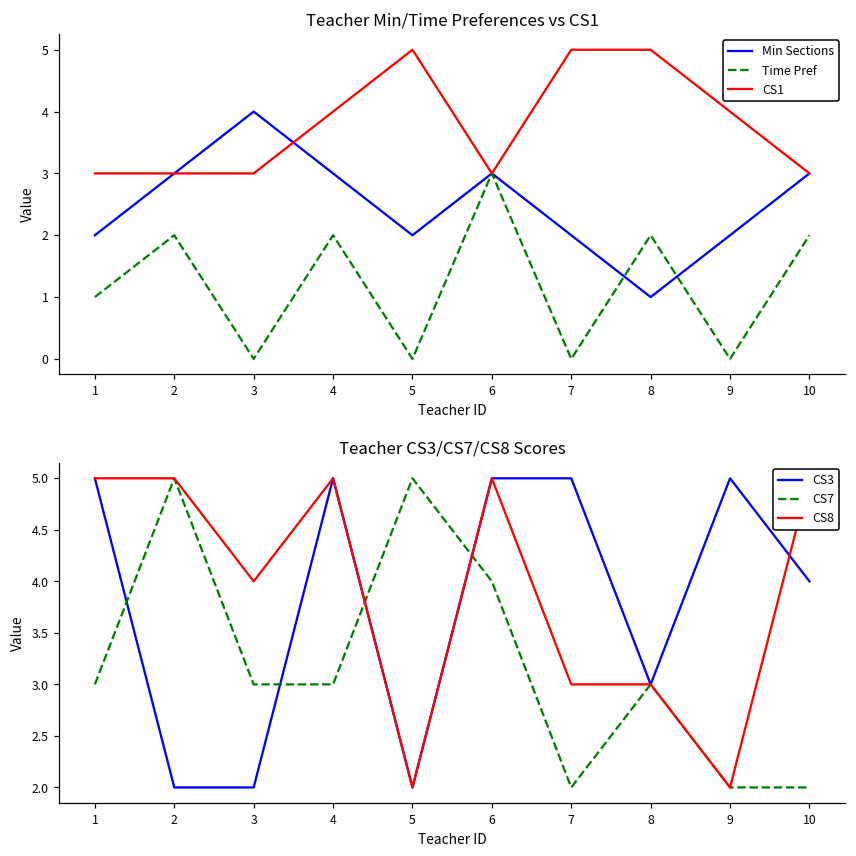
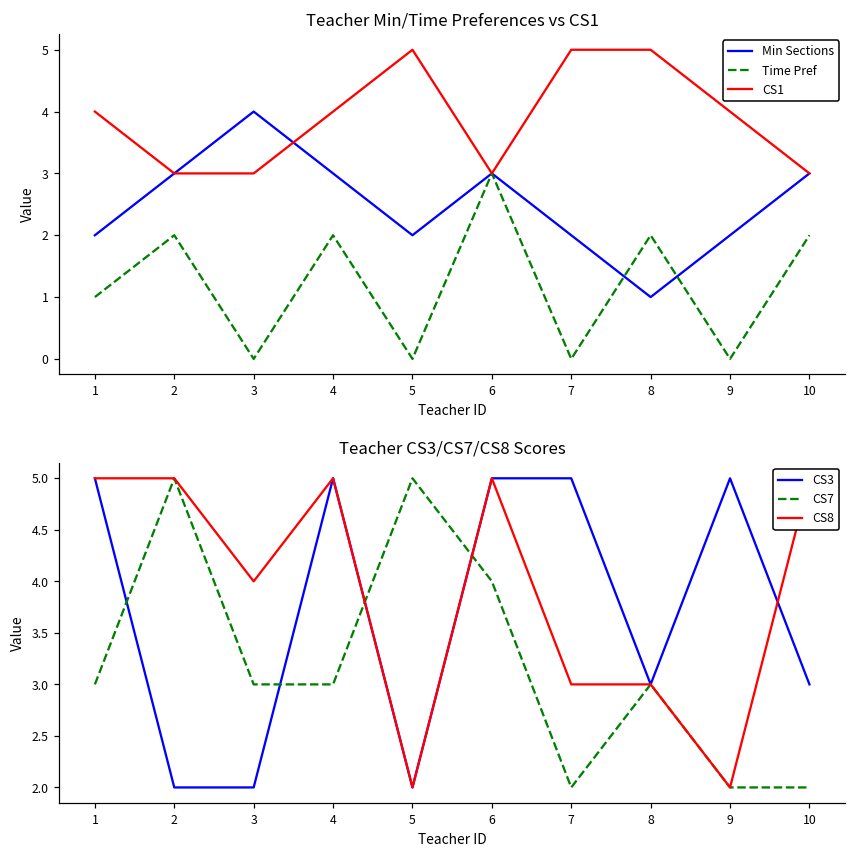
Teacher Min/Time Preferences vs CS1, CS1, 1: 3 -> 4
Teacher CS3/CS7/CS8 Scores, CS3, 10: 4 -> 3
